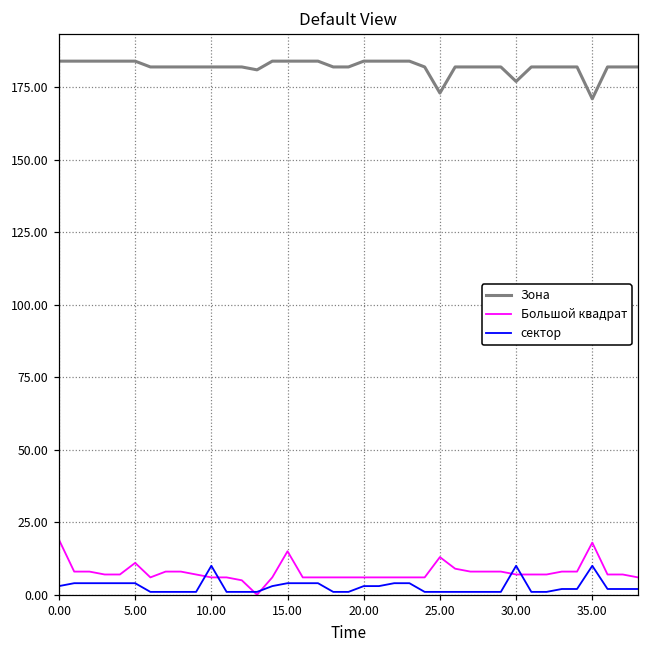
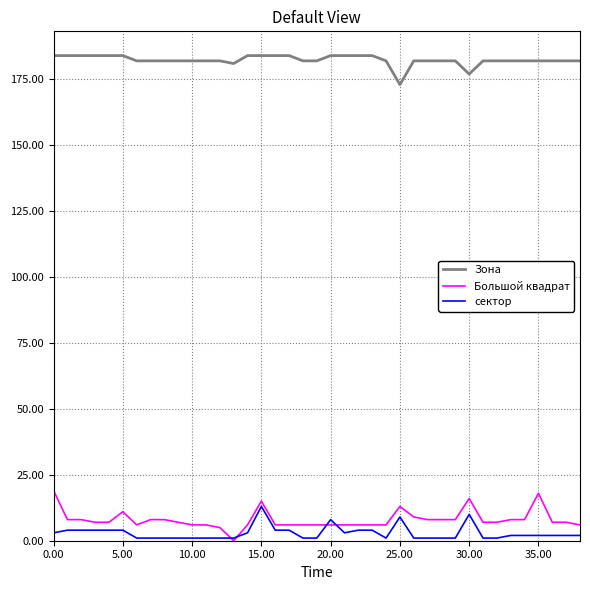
сектор, 10.00: 10 -> 1
сектор, 15.00: 4 -> 13
сектор, 20.00: 3 -> 8
сектор, 25.00: 1 -> 9
Большой квадрат, 30.00: 7 -> 16
Зона, 35.00: 171 -> 182
сектор, 35.00: 10 -> 2
